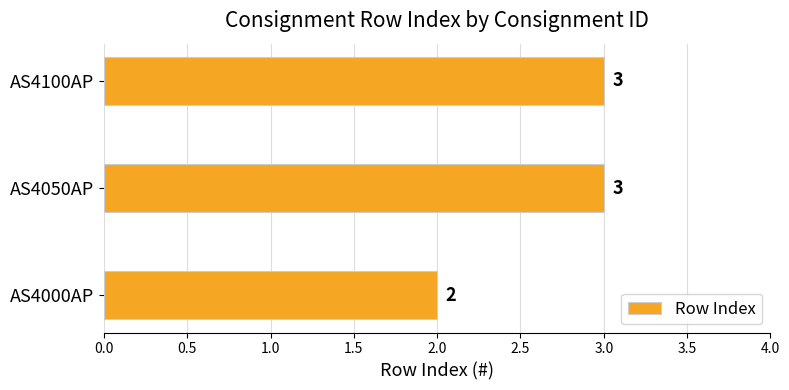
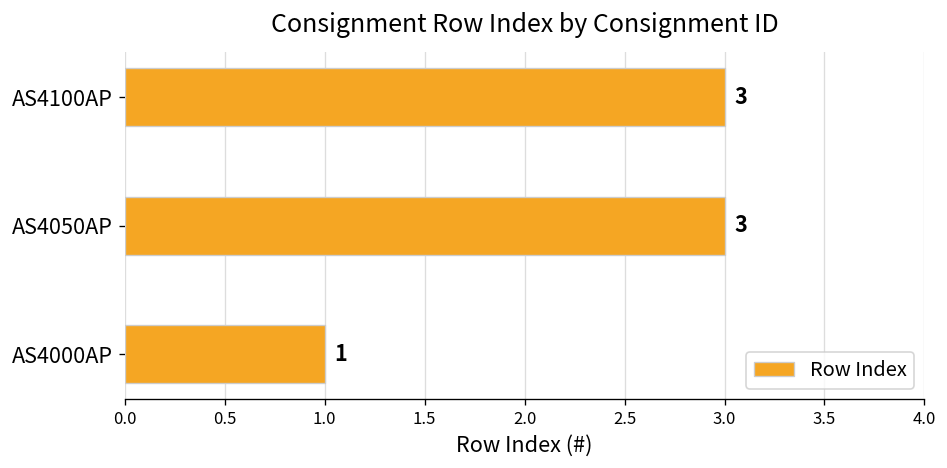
AS4000AP: 2 -> 1
